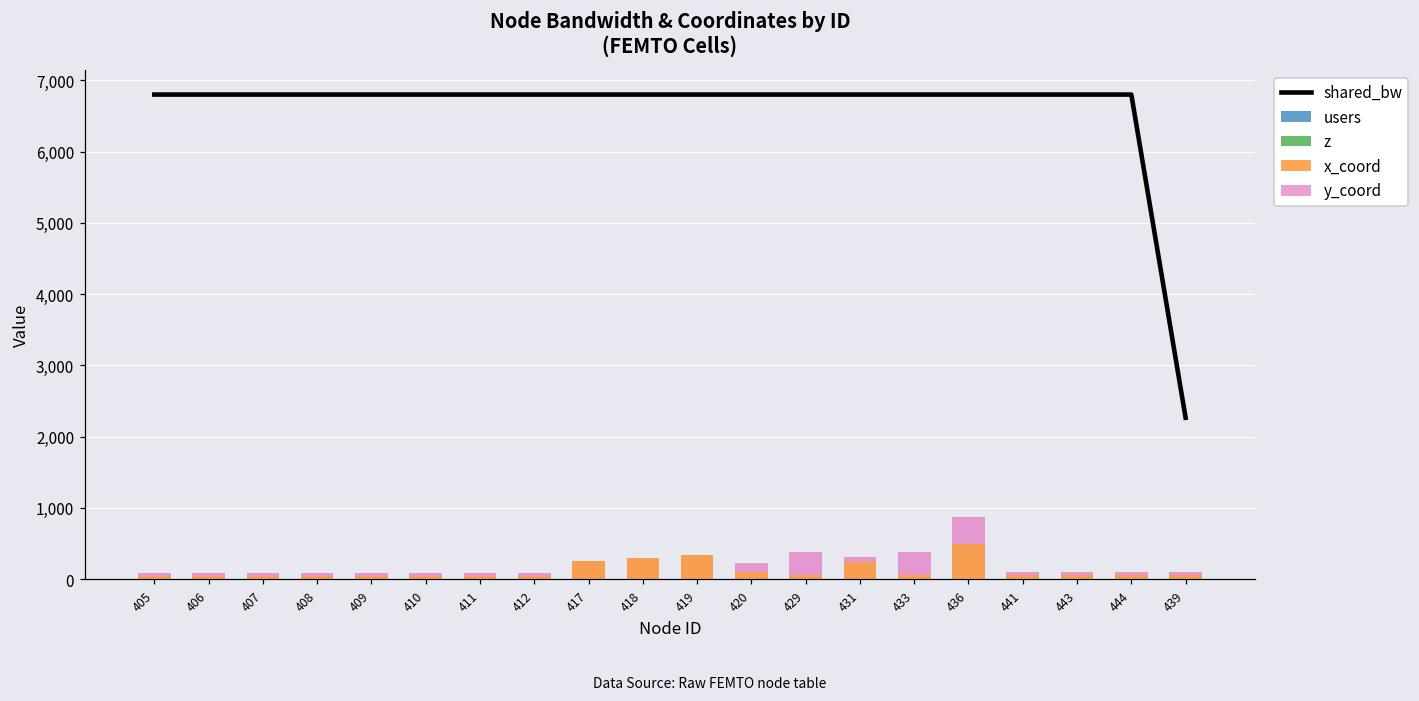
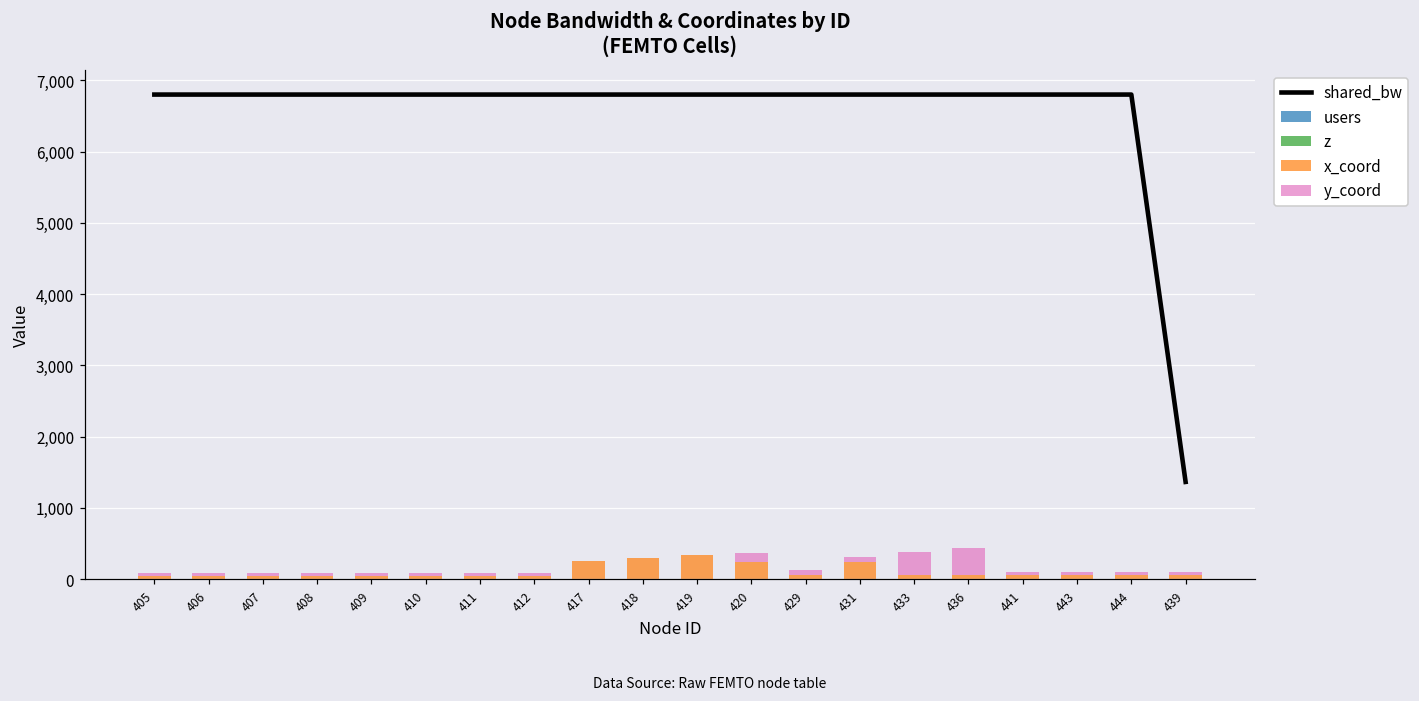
x_coord, 420: 100 -> 200
y_coord, 429: 300 -> 100
x_coord, 436: 500 -> 100
shared_bw, 439: 2,300 -> 1,400
